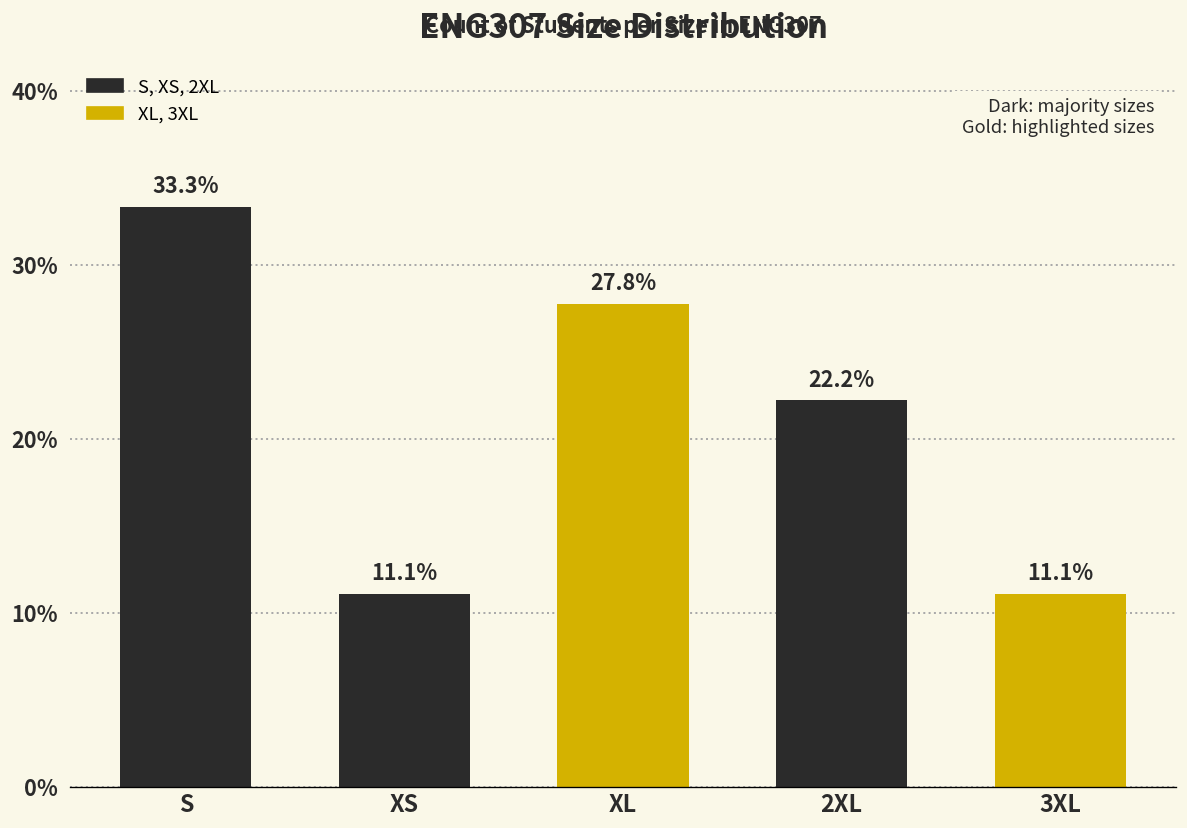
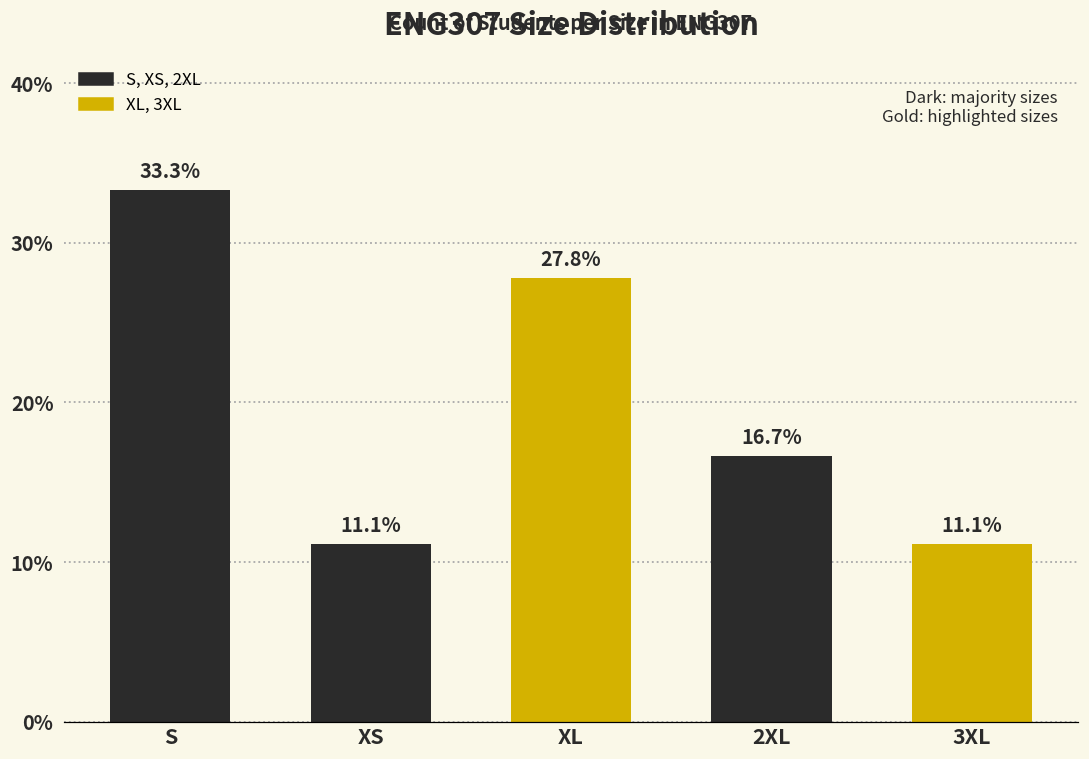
2XL: 22.2% -> 16.7%
